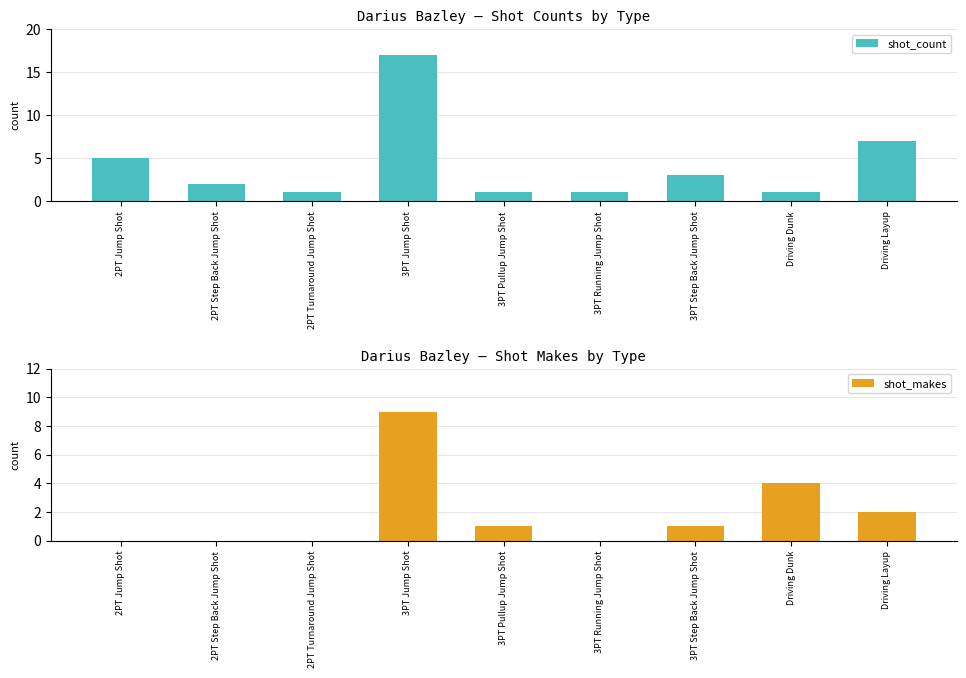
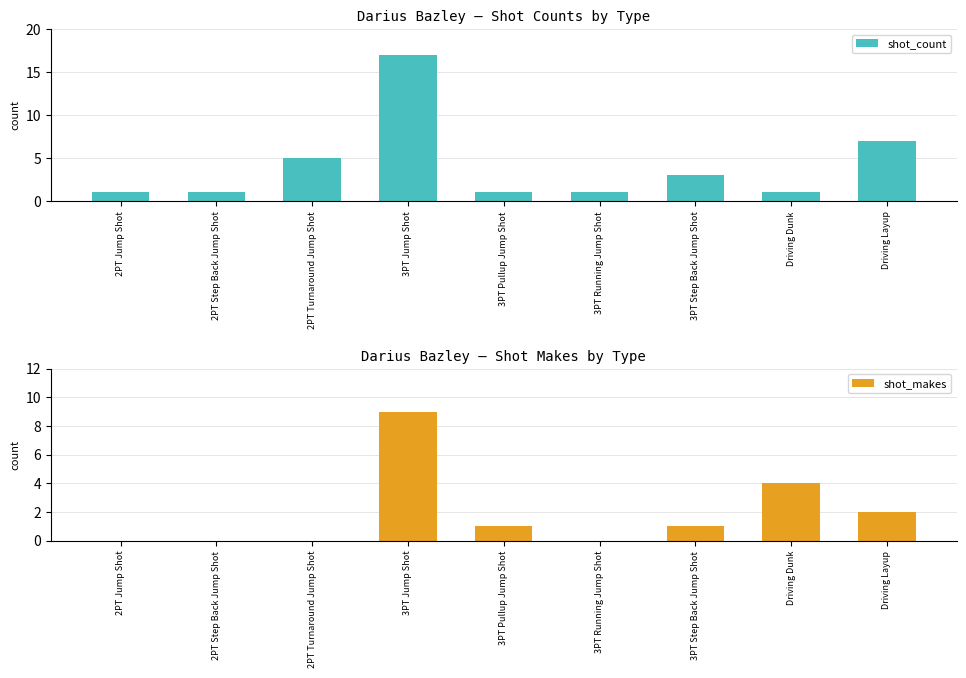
Darius Bazley – Shot Counts by Type, 2PT Jump Shot: 5 -> 1
Darius Bazley – Shot Counts by Type, 2PT Step Back Jump Shot: 2 -> 1
Darius Bazley – Shot Counts by Type, 2PT Turnaround Jump Shot: 1 -> 5
